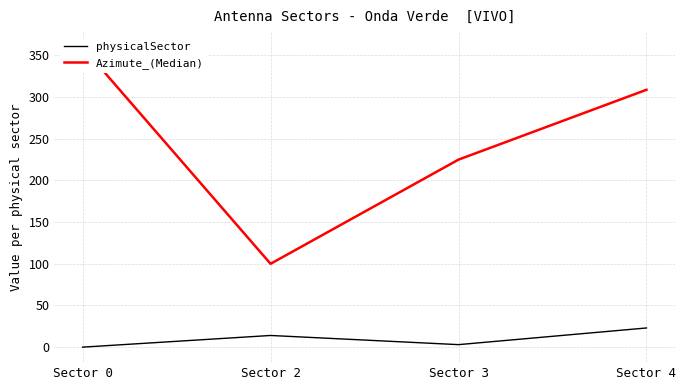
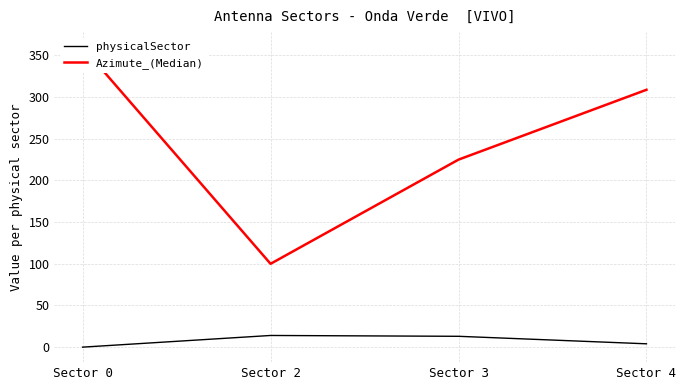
physicalSector, Sector 3: 0 -> 10
physicalSector, Sector 4: 20 -> 0
